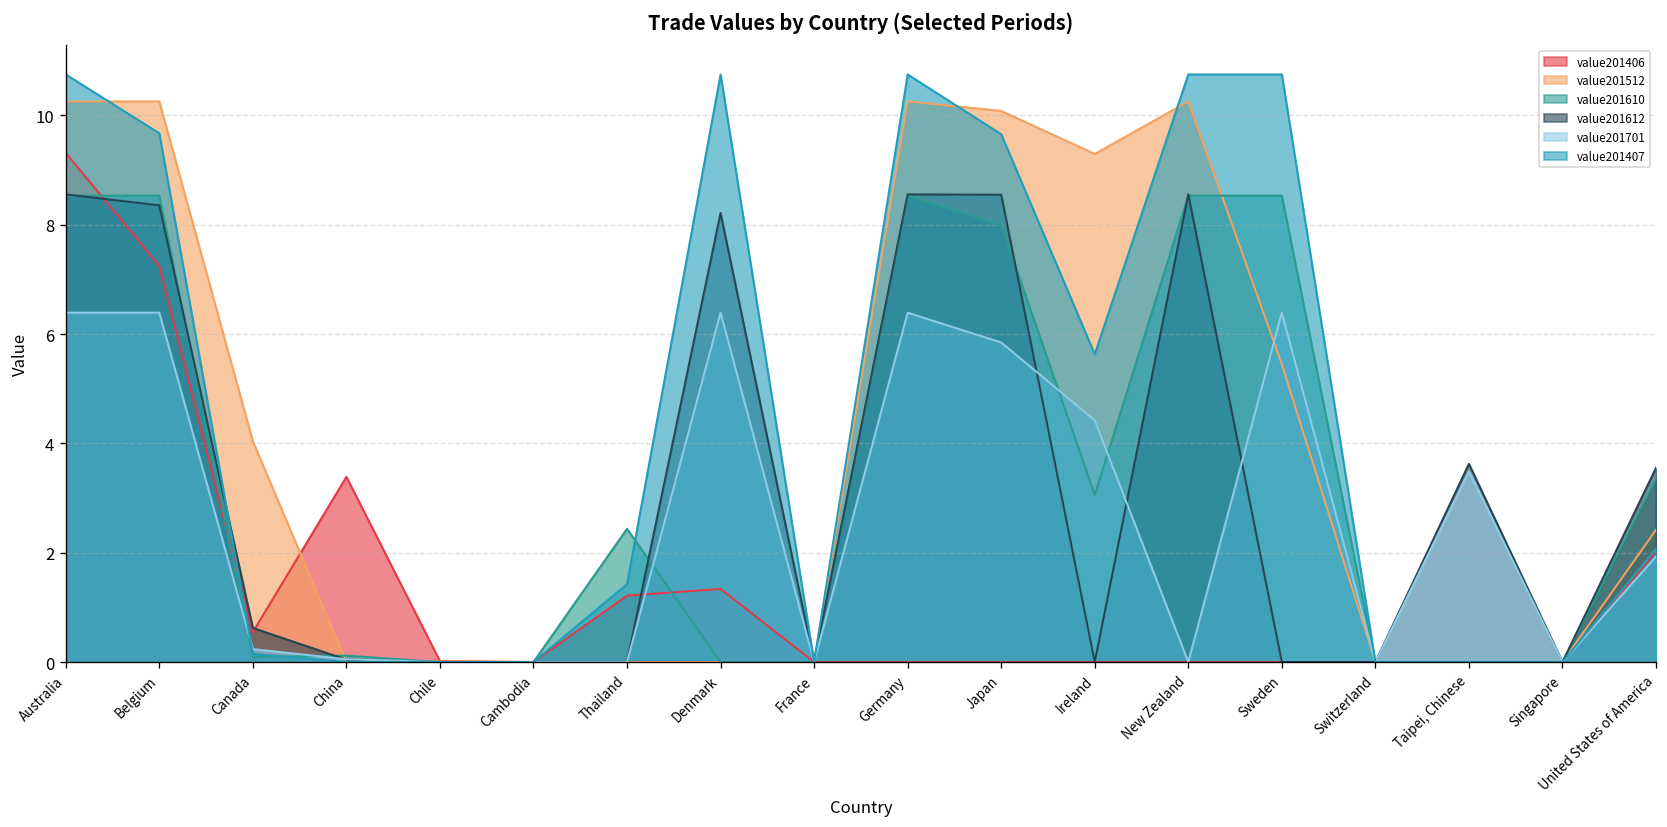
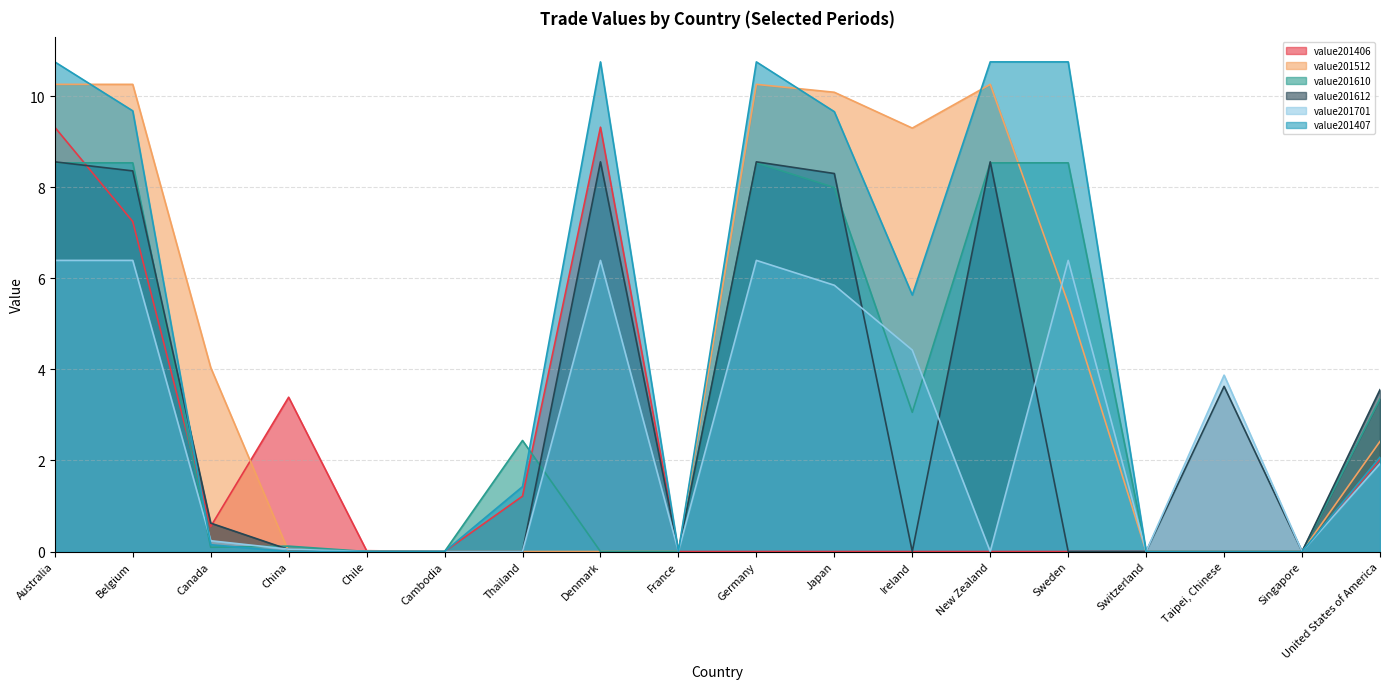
value201406, Denmark: 1.3 -> 9.3
value201612, Denmark: 8.2 -> 8.6
value201612, Japan: 8.6 -> 8.3
value201701, Taipei, Chinese: 3.5 -> 3.9
